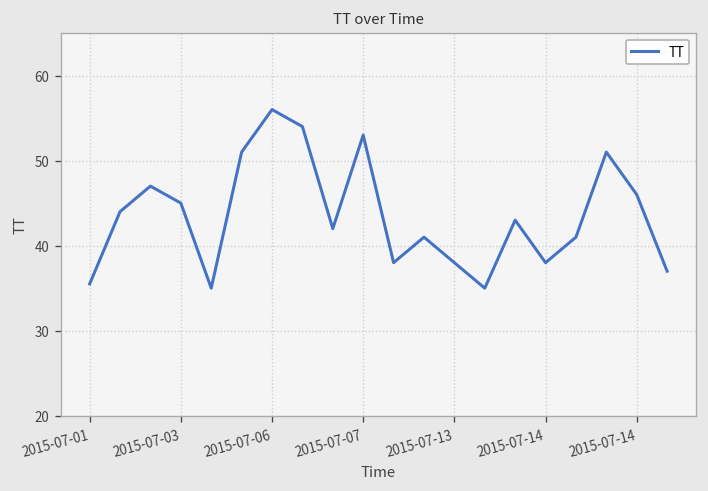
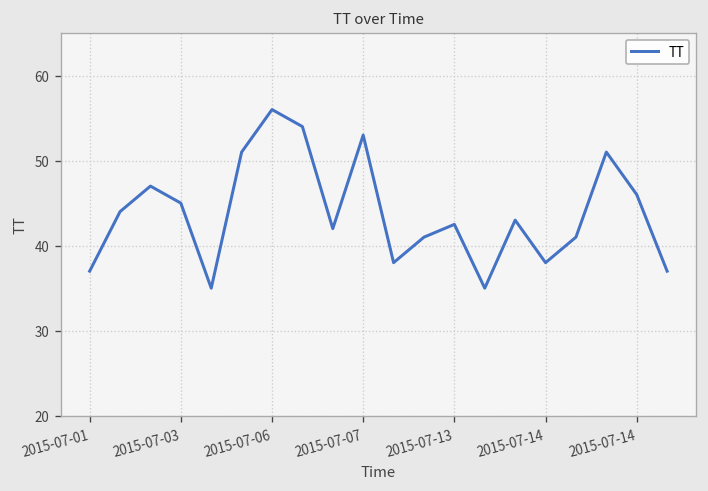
2015-07-01: 36 -> 37
2015-07-13: 38 -> 43
